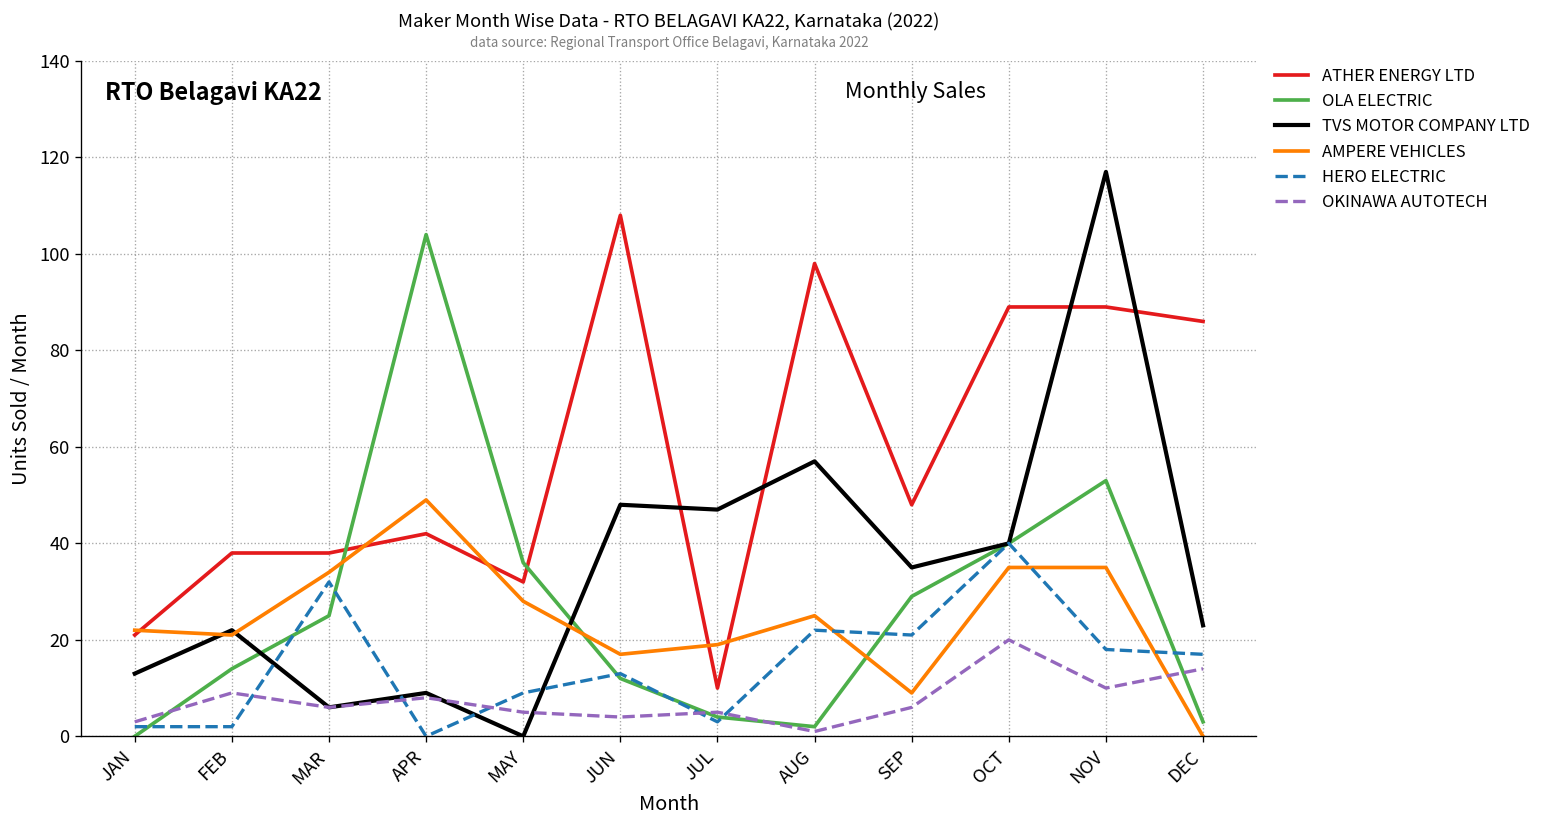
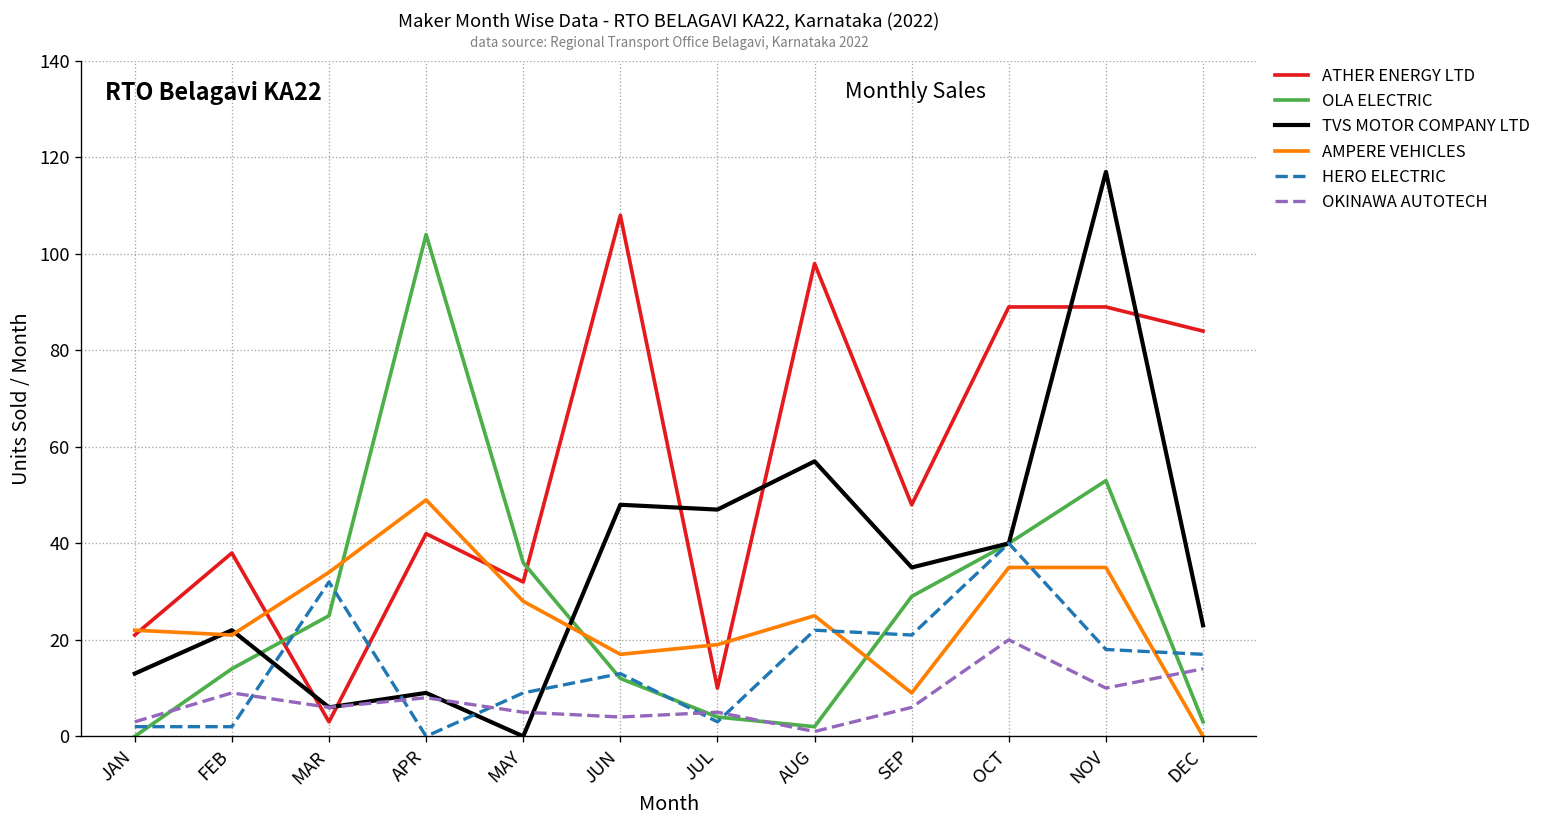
ATHER ENERGY LTD, MAR: 38 -> 3
ATHER ENERGY LTD, DEC: 86 -> 84
